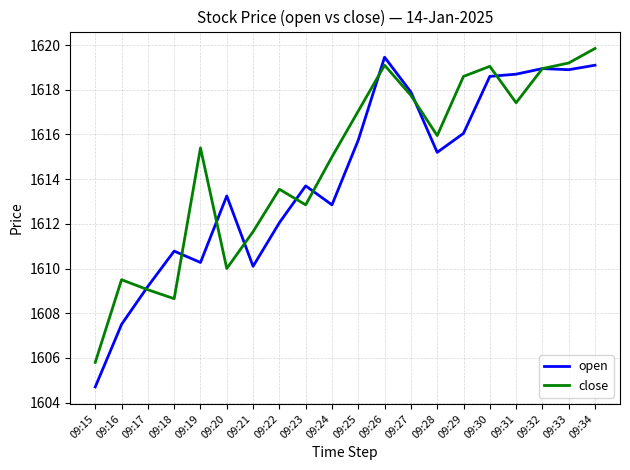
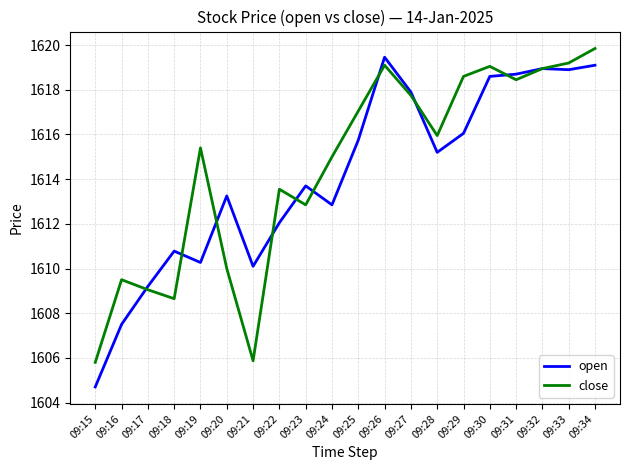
close, 09:21: 1611.7 -> 1605.9
close, 09:31: 1617.4 -> 1618.5
